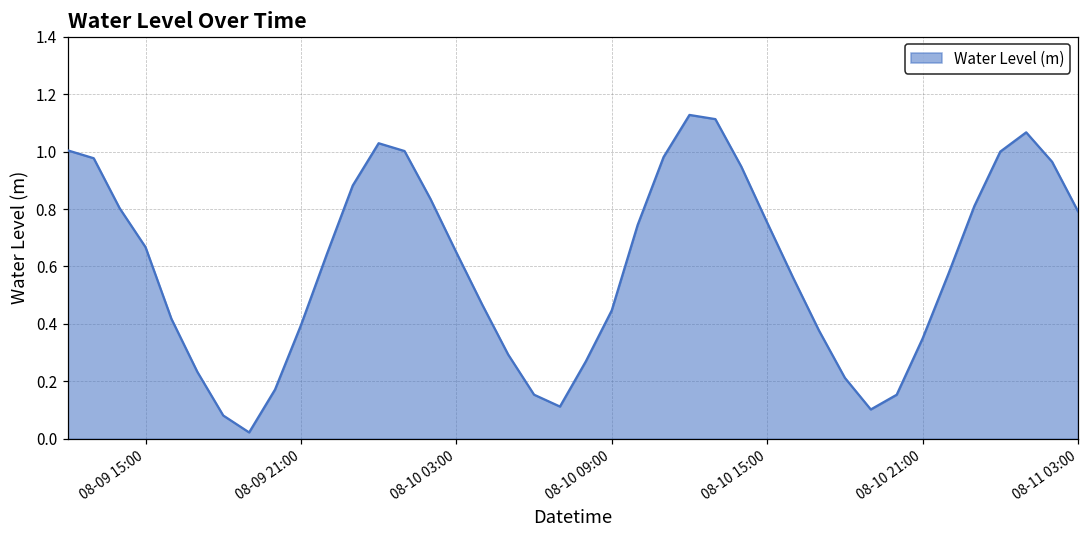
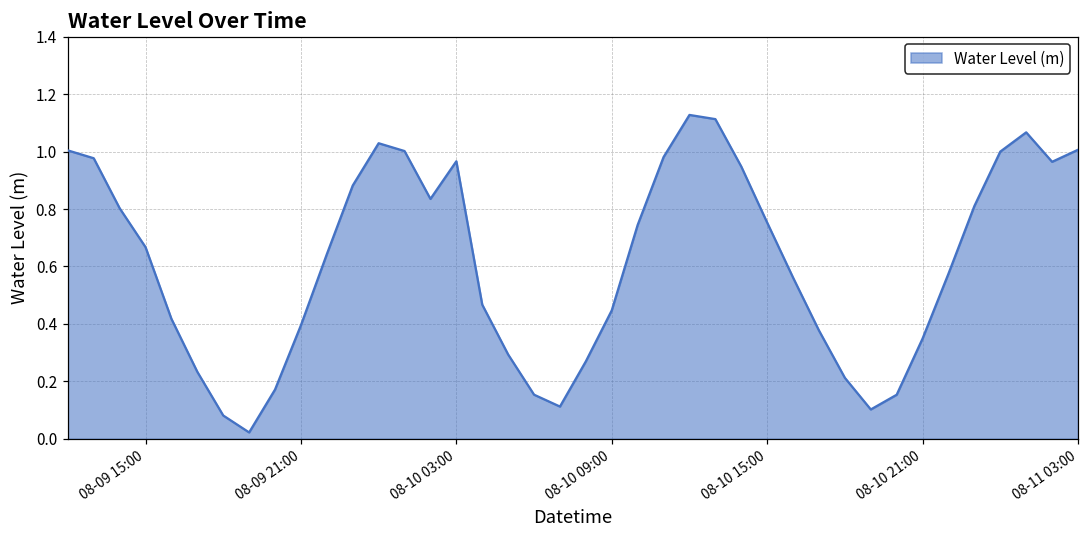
08-10 03:00: 0.65 -> 0.97
08-11 03:00: 0.79 -> 1.01
